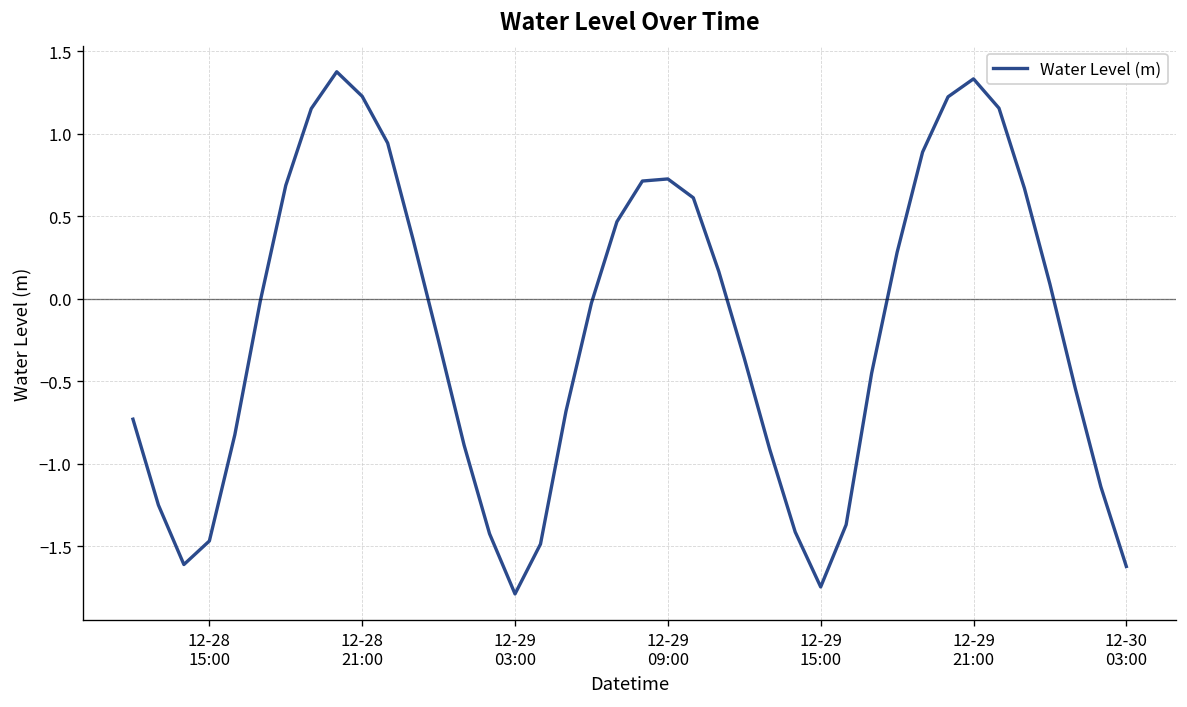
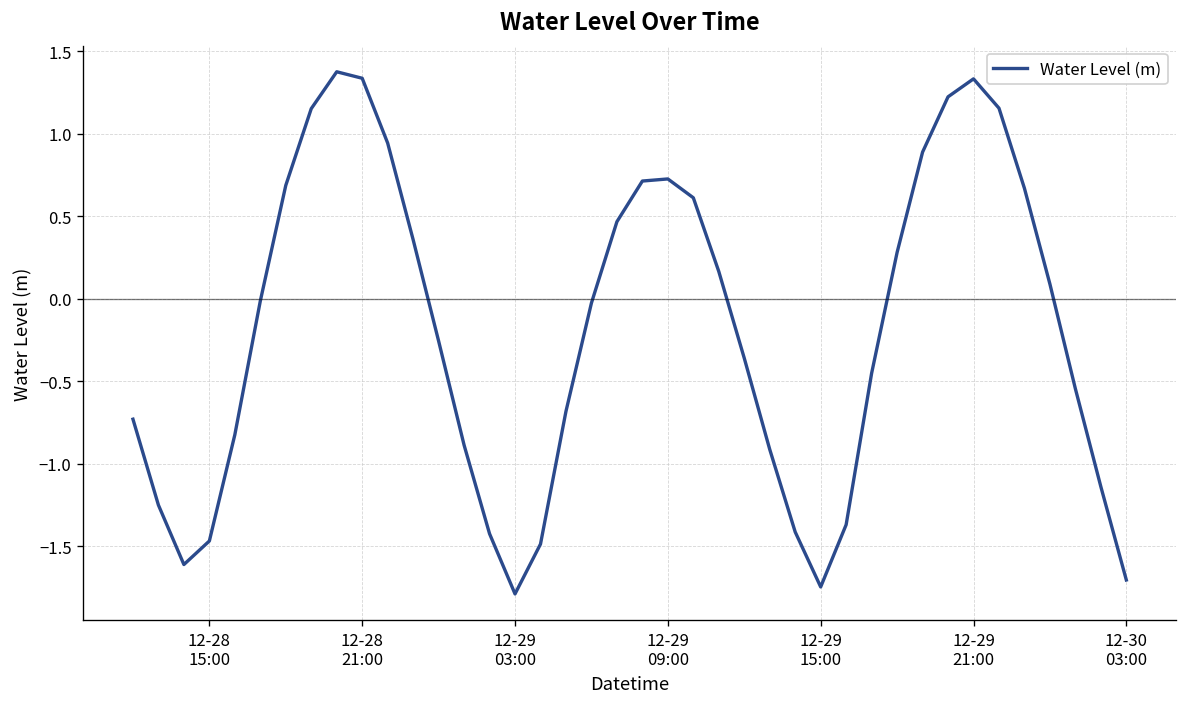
12-28 21:00: 1.23 -> 1.34
12-30 03:00: -1.62 -> -1.70
